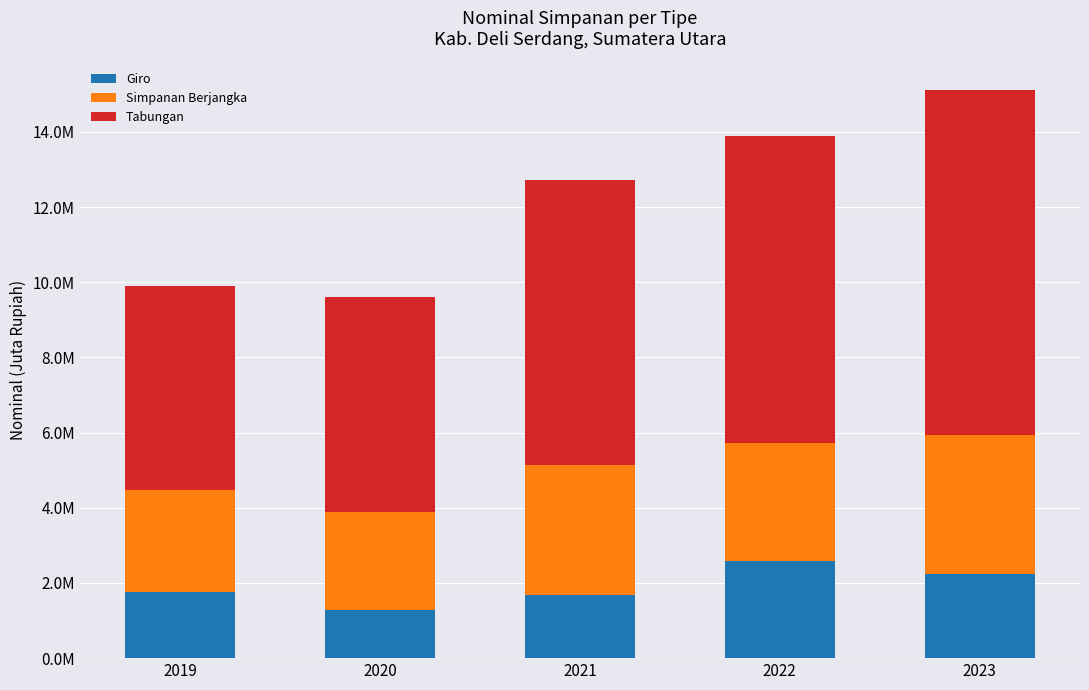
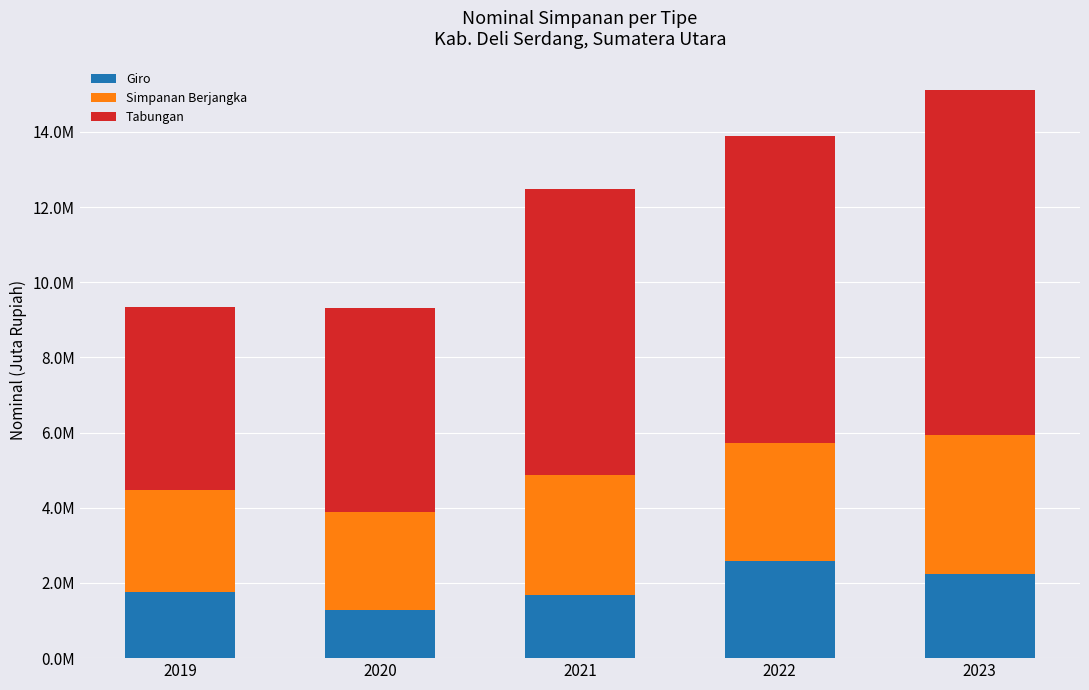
Tabungan, 2019: 5400000 -> 4900000
Tabungan, 2020: 5700000 -> 5400000
Simpanan Berjangka, 2021: 3500000 -> 3200000
